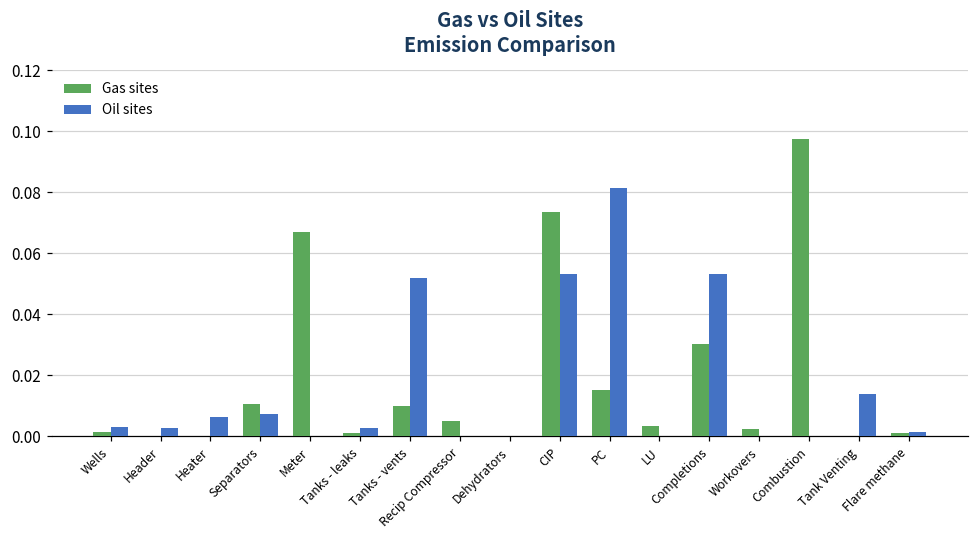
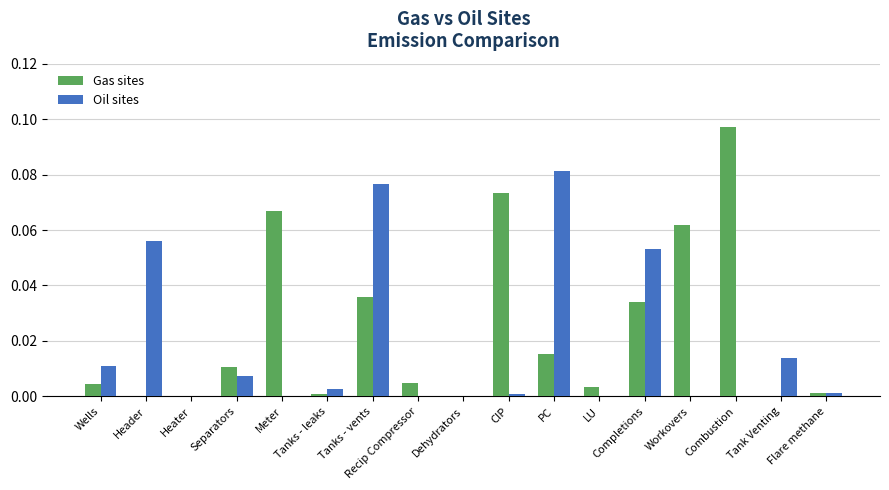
Gas sites, Wells: 0.001 -> 0.004
Oil sites, Wells: 0.003 -> 0.011
Oil sites, Header: 0.003 -> 0.056
Oil sites, Heater: 0.006 -> 0.000
Gas sites, Tanks - vents: 0.010 -> 0.036
Oil sites, Tanks - vents: 0.052 -> 0.077
Oil sites, CIP: 0.053 -> 0.001
Gas sites, Completions: 0.030 -> 0.034
Gas sites, Workovers: 0.002 -> 0.062
